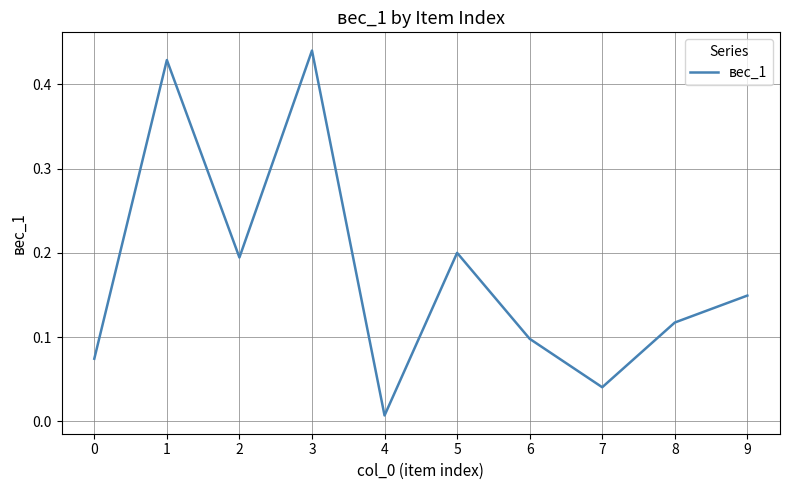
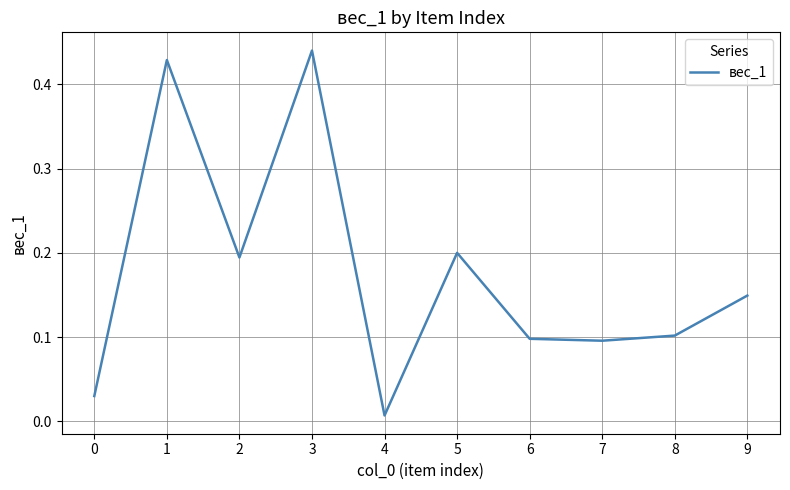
0: 0.07 -> 0.03
7: 0.04 -> 0.10
8: 0.12 -> 0.10
